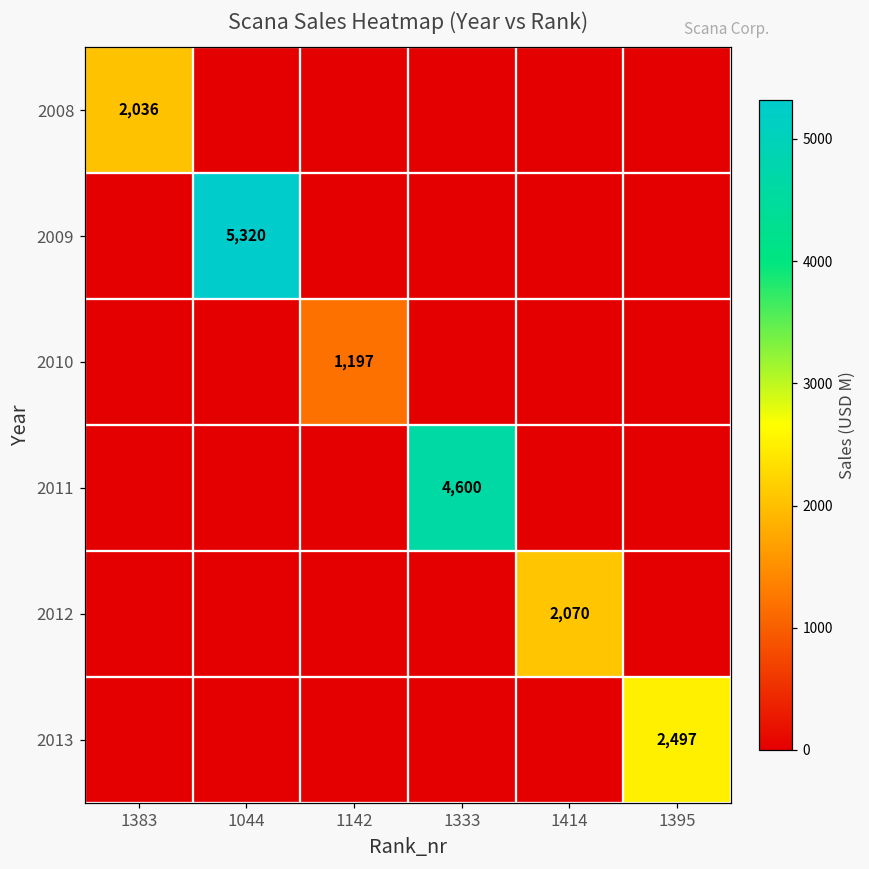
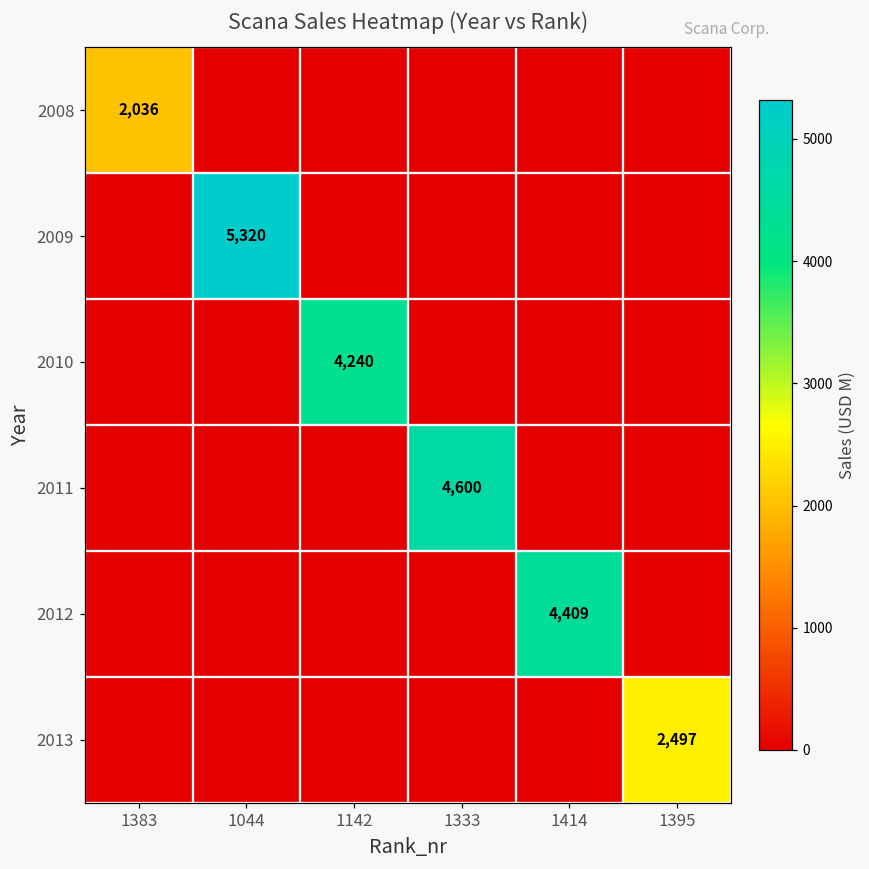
2010, 1142: 1,197 -> 4,240
2012, 1414: 2,070 -> 4,409
